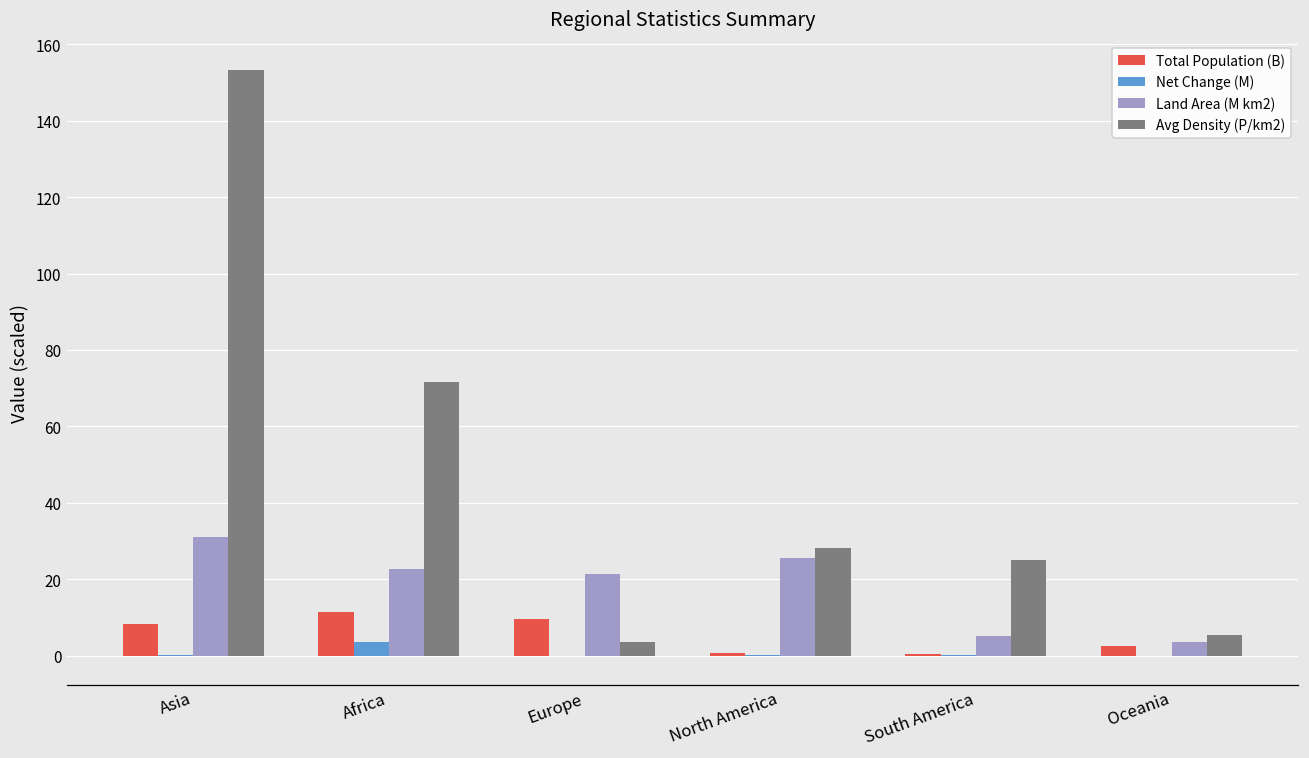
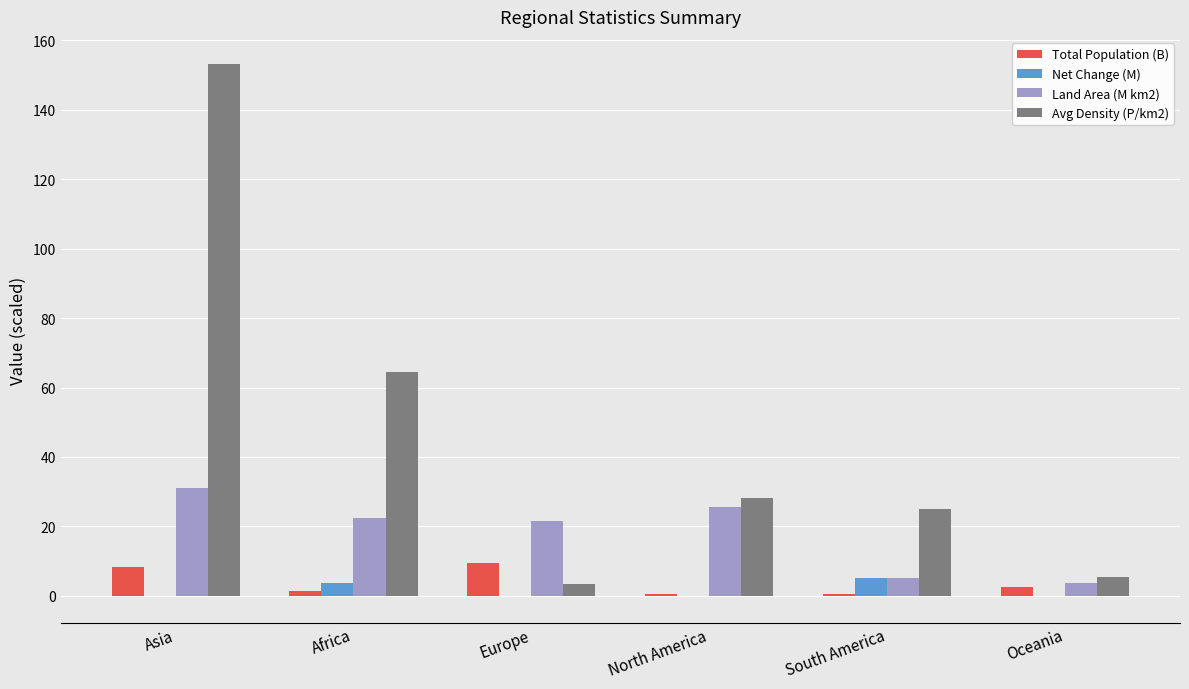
Total Population (B), Africa: 11 -> 1
Avg Density (P/km2), Africa: 72 -> 65
Net Change (M), South America: 0 -> 5
